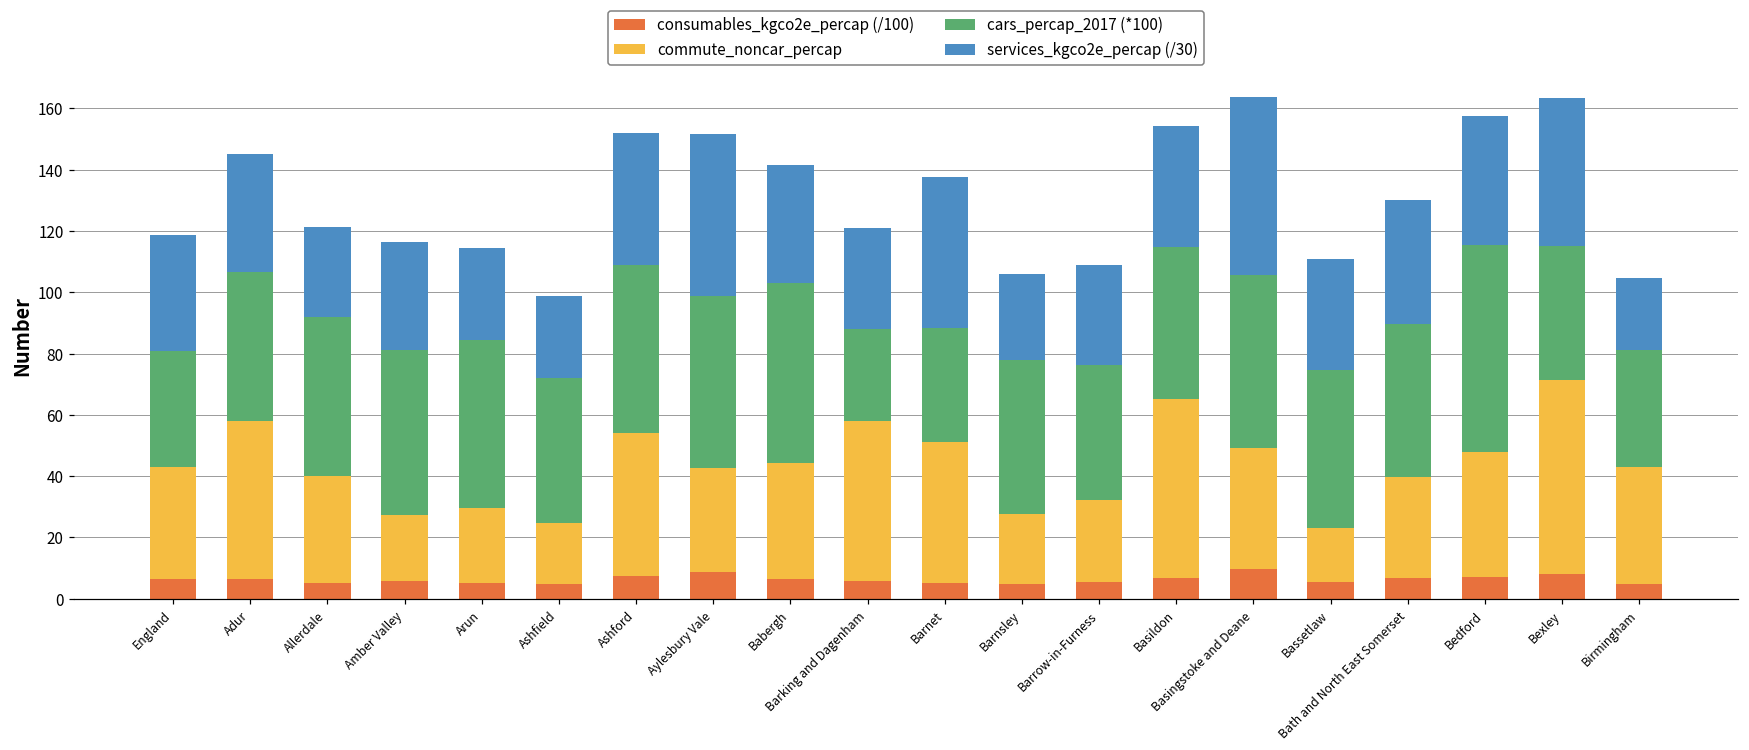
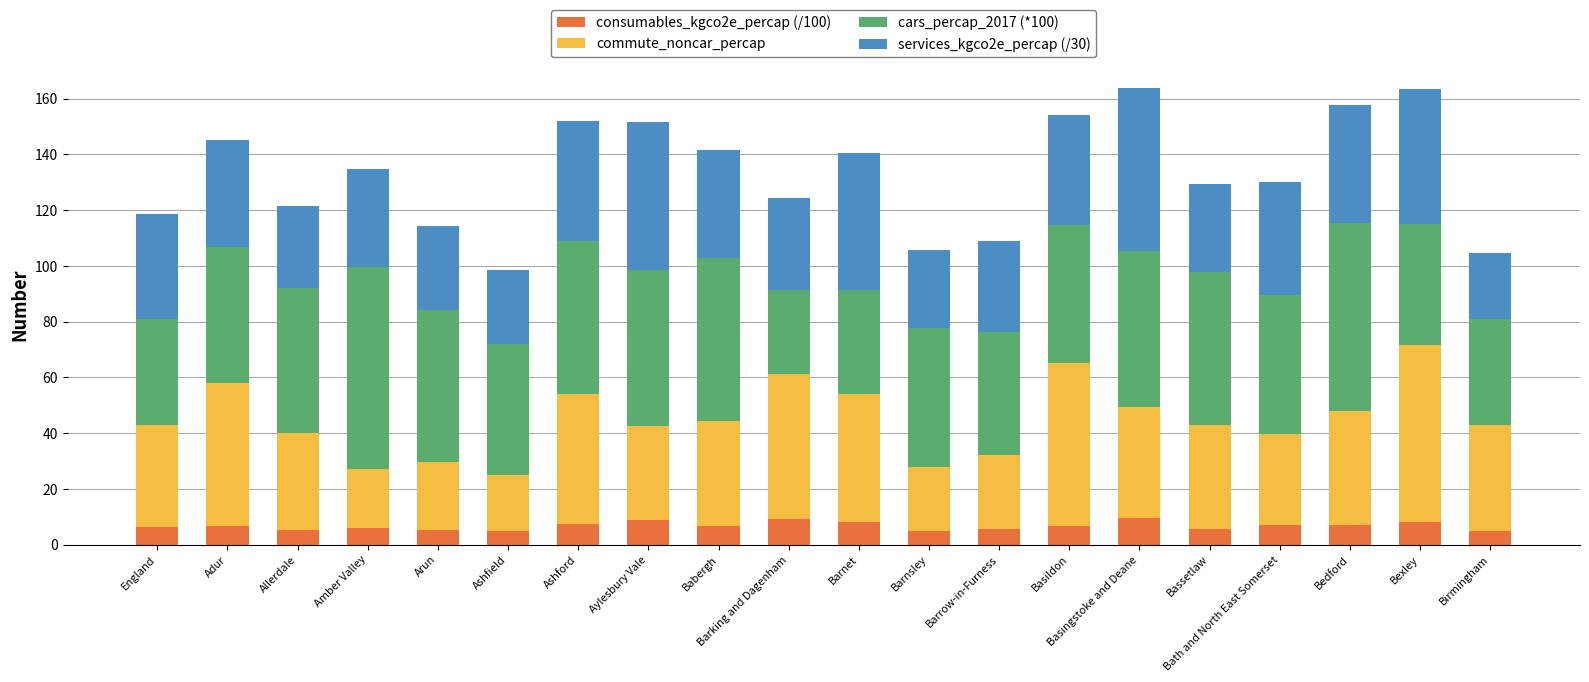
cars_percap_2017 (*100), Amber Valley: 54 -> 72
consumables_kgco2e_percap (/100), Barking and Dagenham: 6 -> 9
consumables_kgco2e_percap (/100), Barnet: 5 -> 8
commute_noncar_percap, Bassetlaw: 18 -> 38
cars_percap_2017 (*100), Bassetlaw: 52 -> 55
services_kgco2e_percap (/30), Bassetlaw: 36 -> 32
